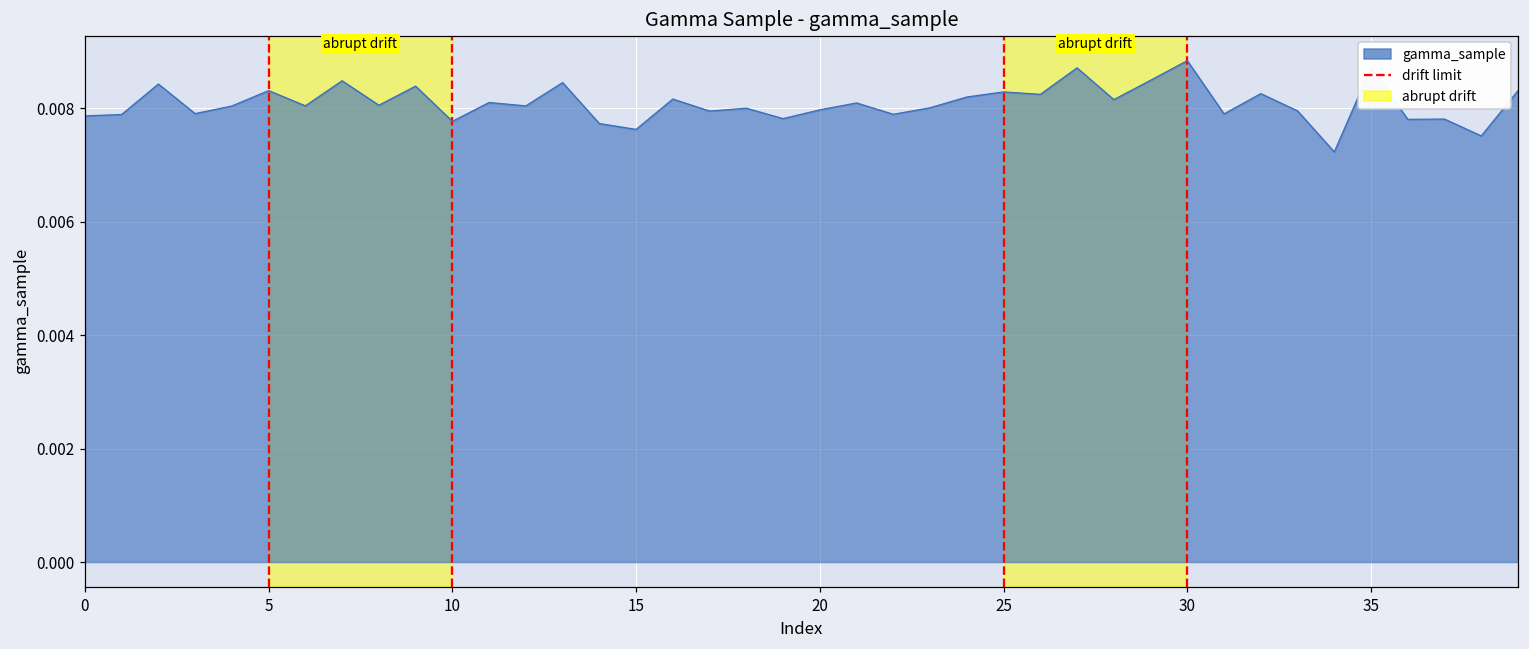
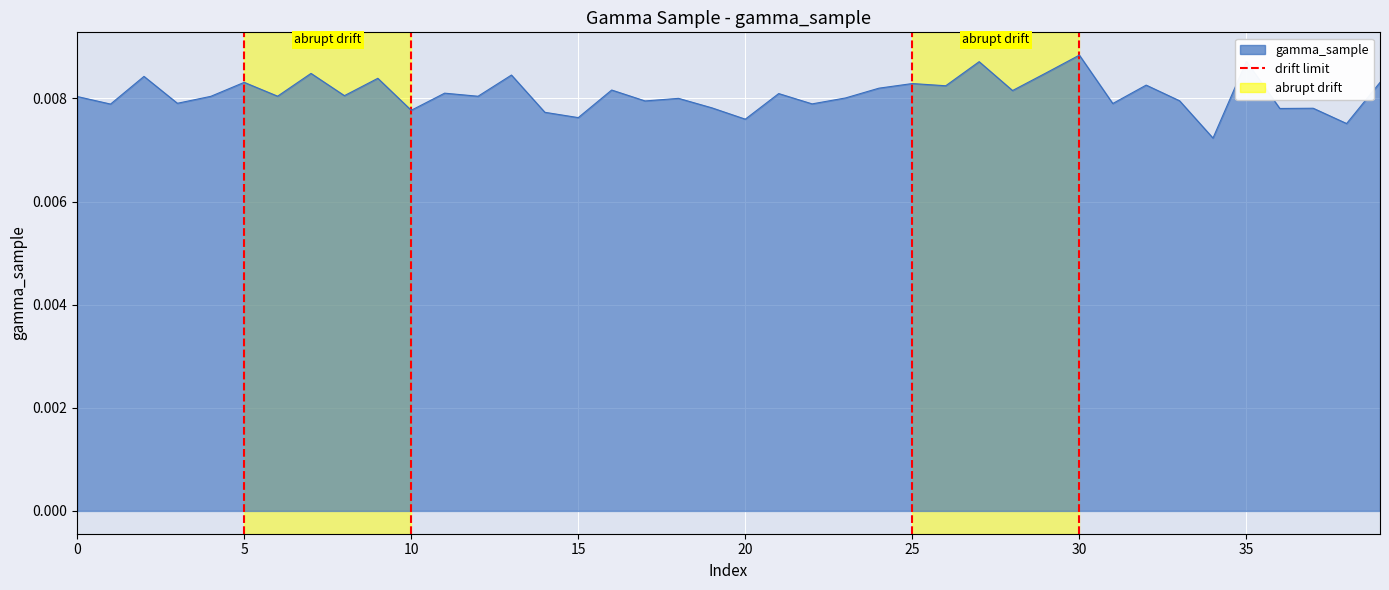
0: 0.0079 -> 0.0080
20: 0.0080 -> 0.0076
